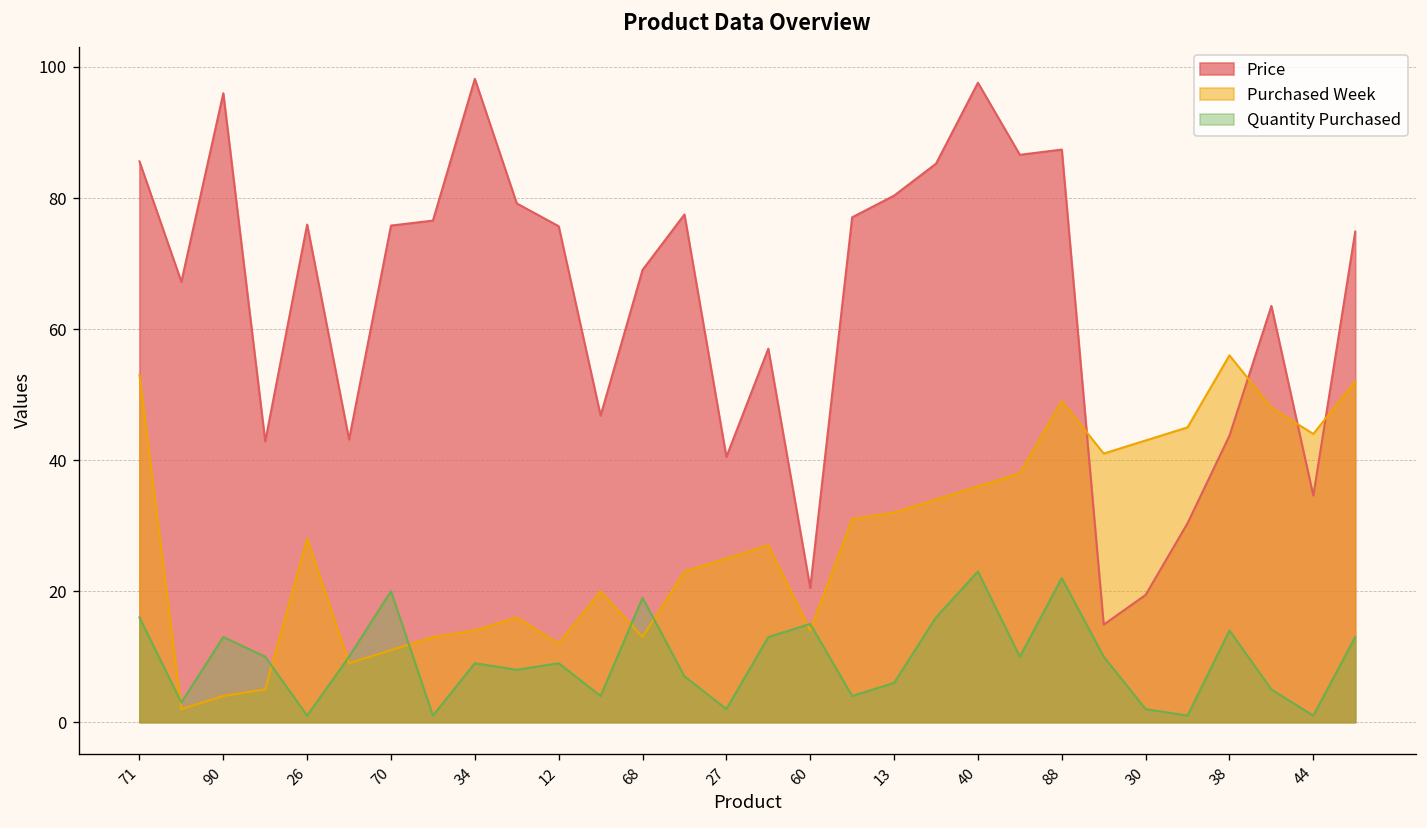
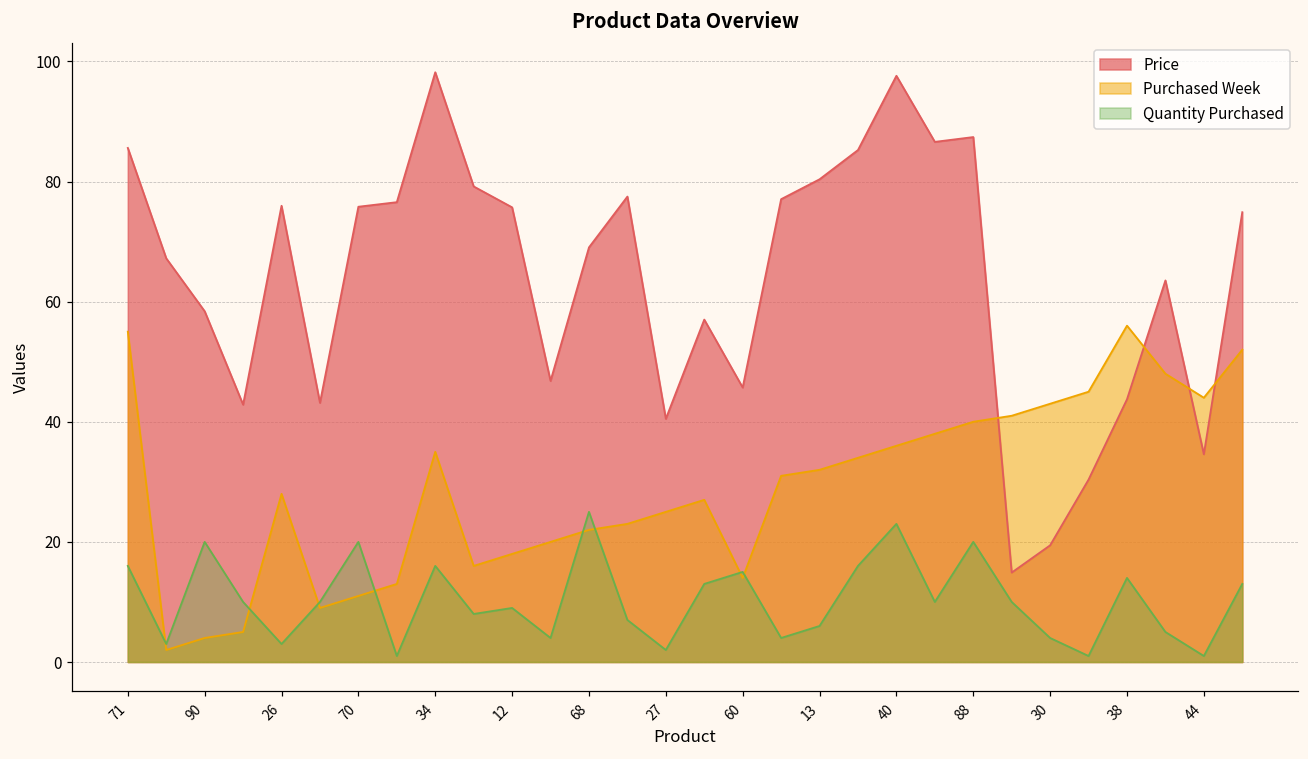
Purchased Week, 71: 53 -> 55
Price, 90: 96 -> 58
Quantity Purchased, 90: 13 -> 20
Quantity Purchased, 26: 1 -> 3
Purchased Week, 34: 14 -> 35
Quantity Purchased, 34: 9 -> 16
Purchased Week, 12: 12 -> 18
Purchased Week, 68: 13 -> 22
Quantity Purchased, 68: 19 -> 25
Price, 60: 21 -> 46
Purchased Week, 88: 49 -> 40
Quantity Purchased, 88: 22 -> 20
Quantity Purchased, 30: 2 -> 4
